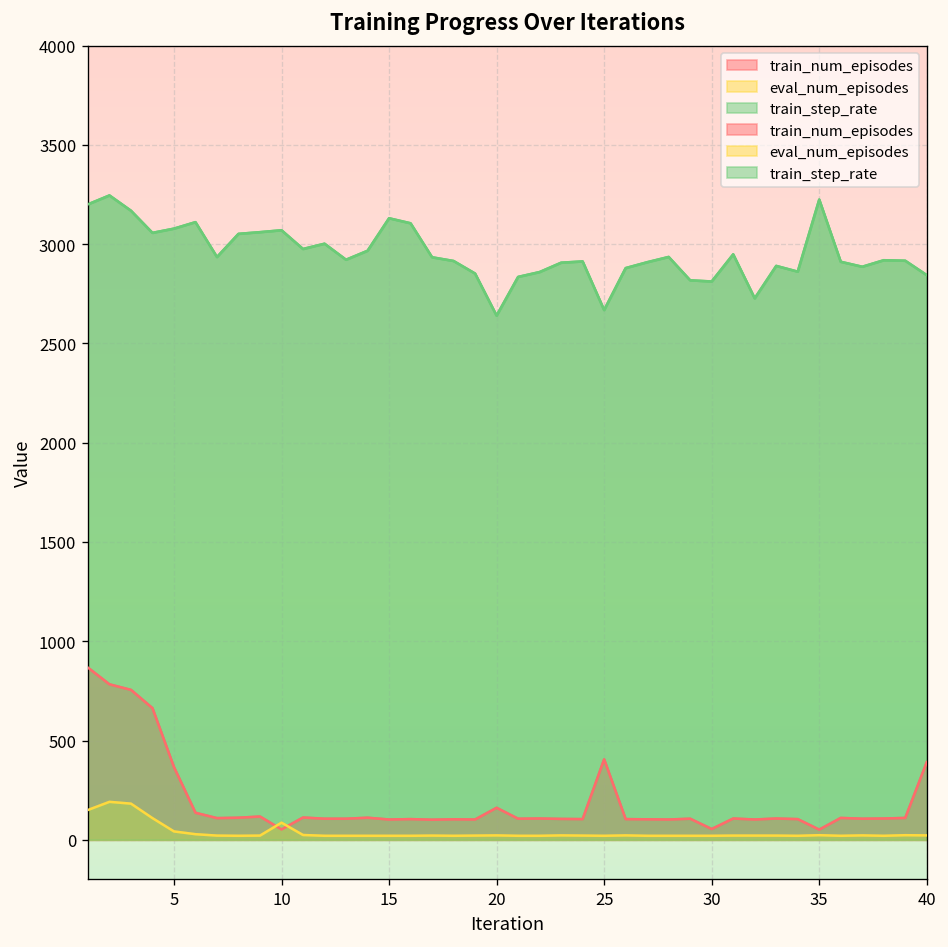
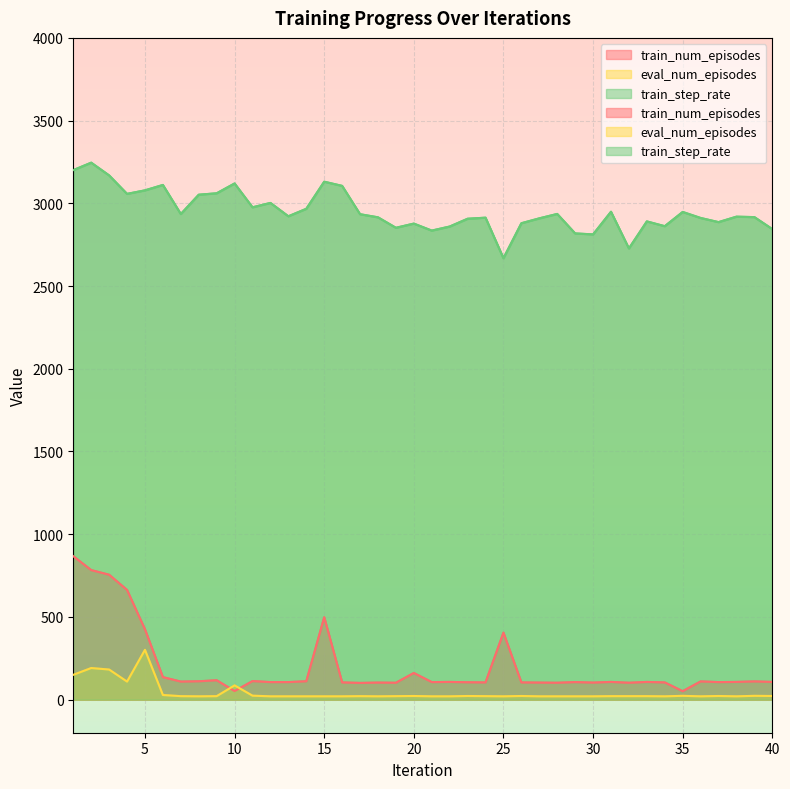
train_num_episodes, 5: 370 -> 430
eval_num_episodes, 5: 40 -> 300
train_step_rate, 10: 3070 -> 3120
train_num_episodes, 15: 100 -> 500
train_step_rate, 20: 2640 -> 2880
train_num_episodes, 30: 50 -> 100
train_step_rate, 35: 3220 -> 2950
train_num_episodes, 40: 390 -> 110
